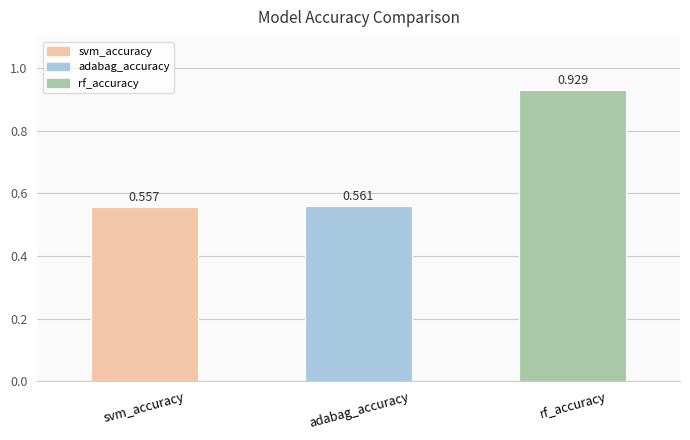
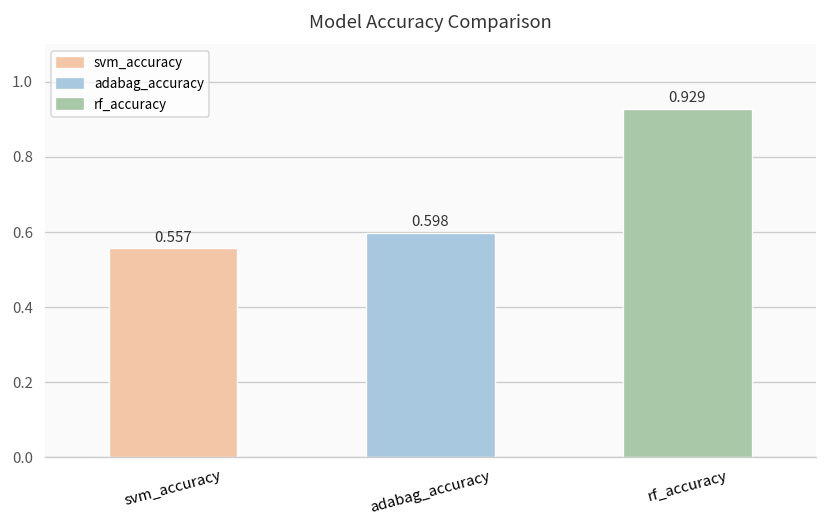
adabag_accuracy: 0.561 -> 0.598
